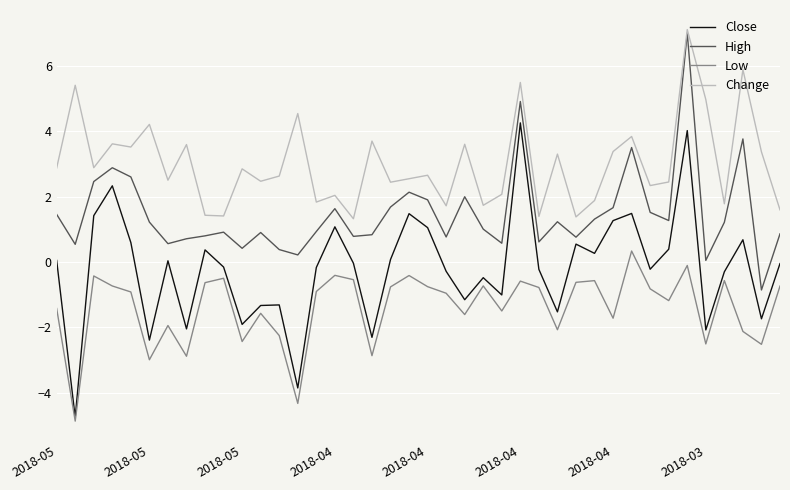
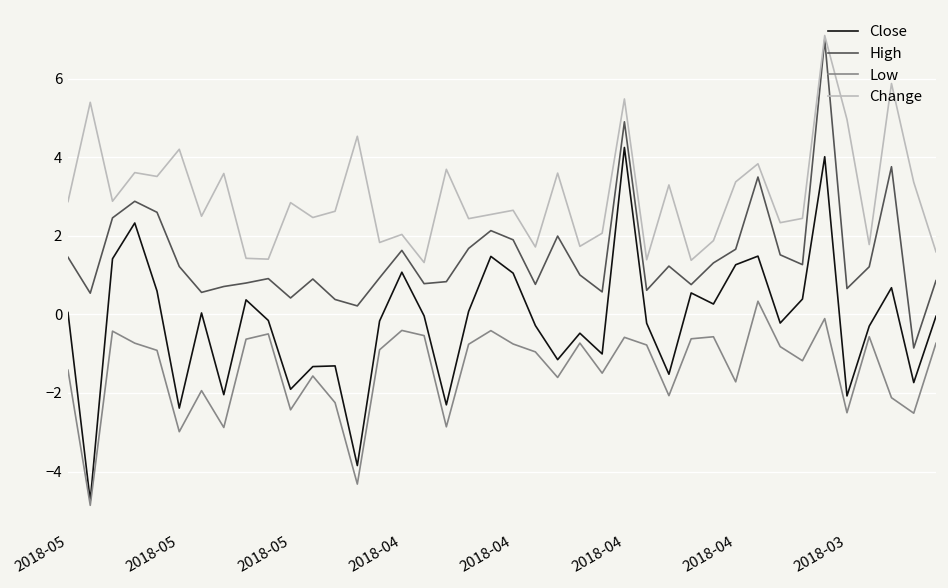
High, 2018-03: 0.1 -> 0.7
